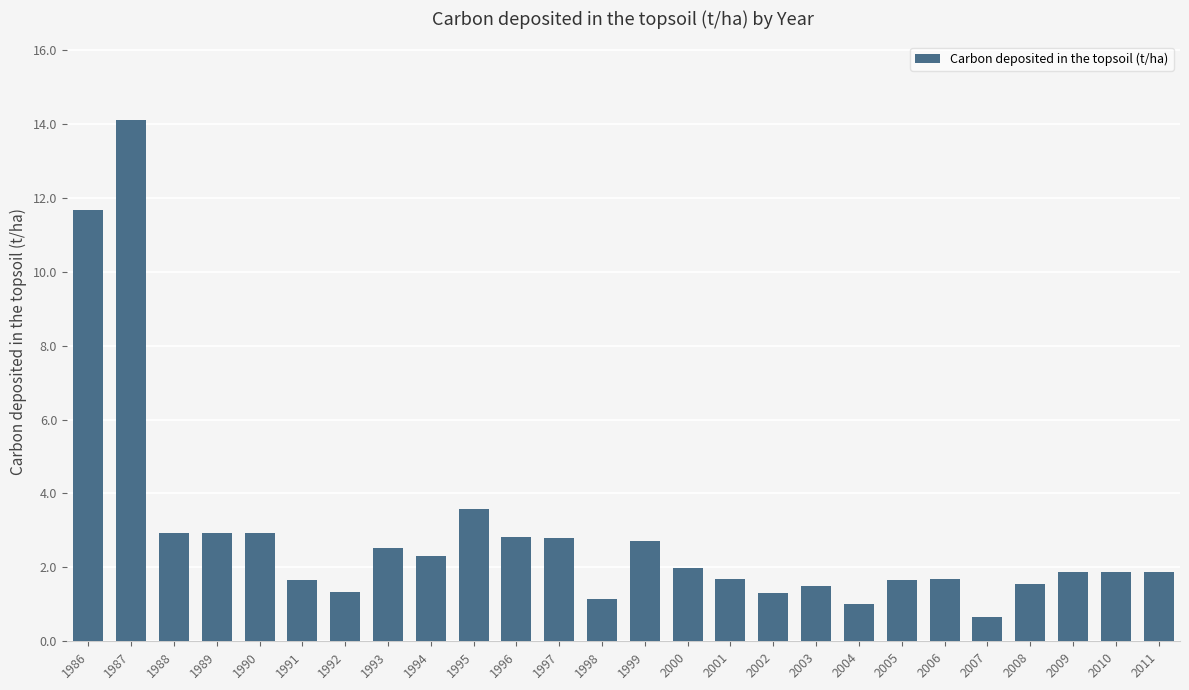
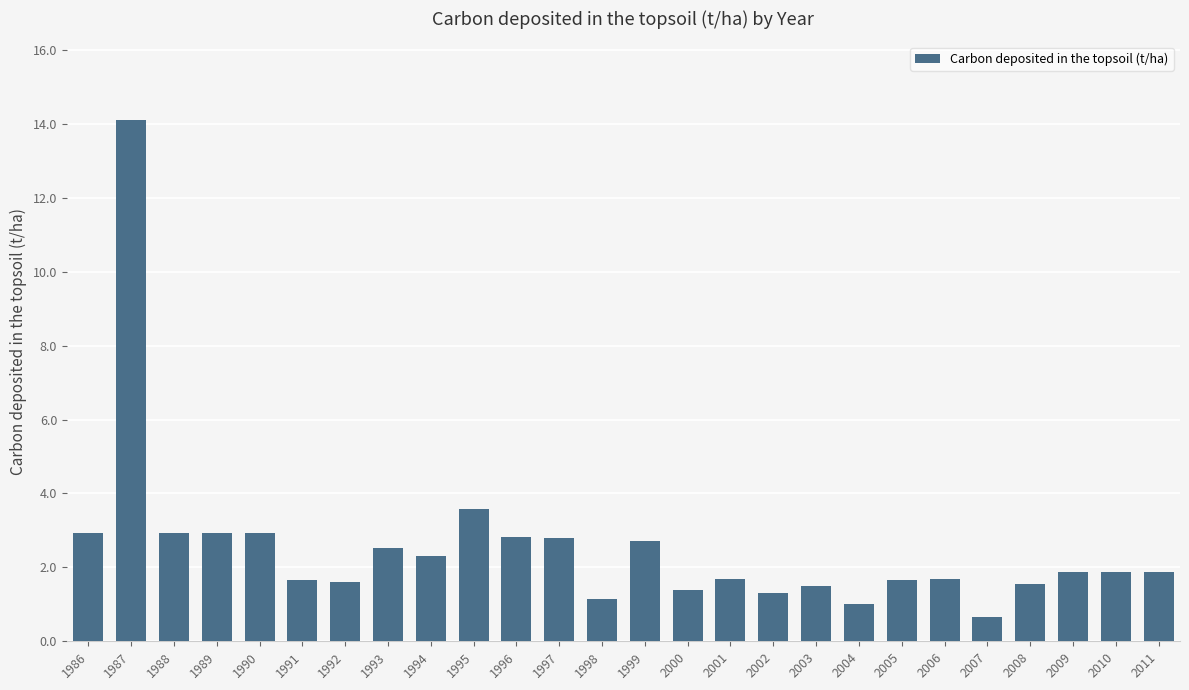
1986: 11.7 -> 2.9
1992: 1.3 -> 1.6
2000: 2.0 -> 1.4
